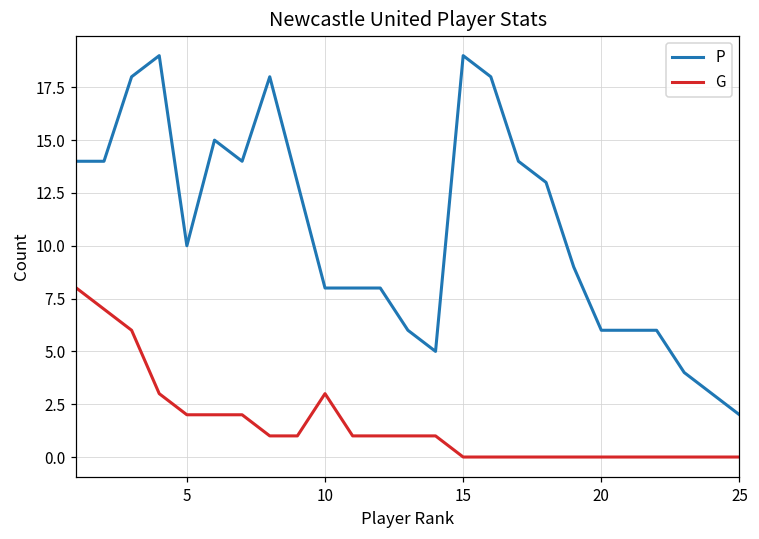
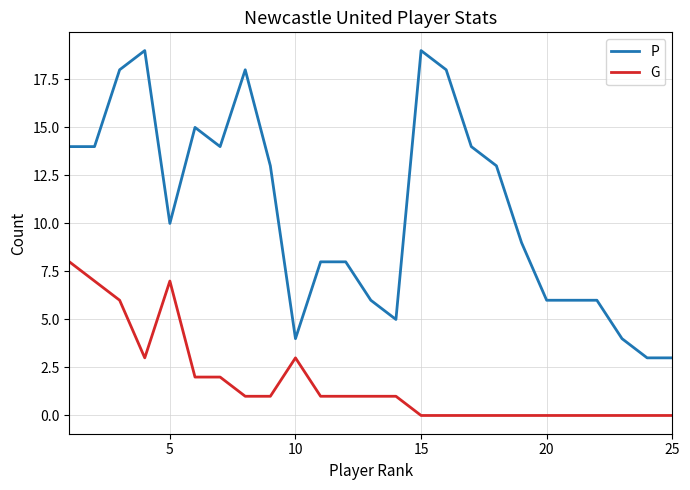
G, 5: 2 -> 7
P, 10: 8 -> 4
P, 25: 2 -> 3
